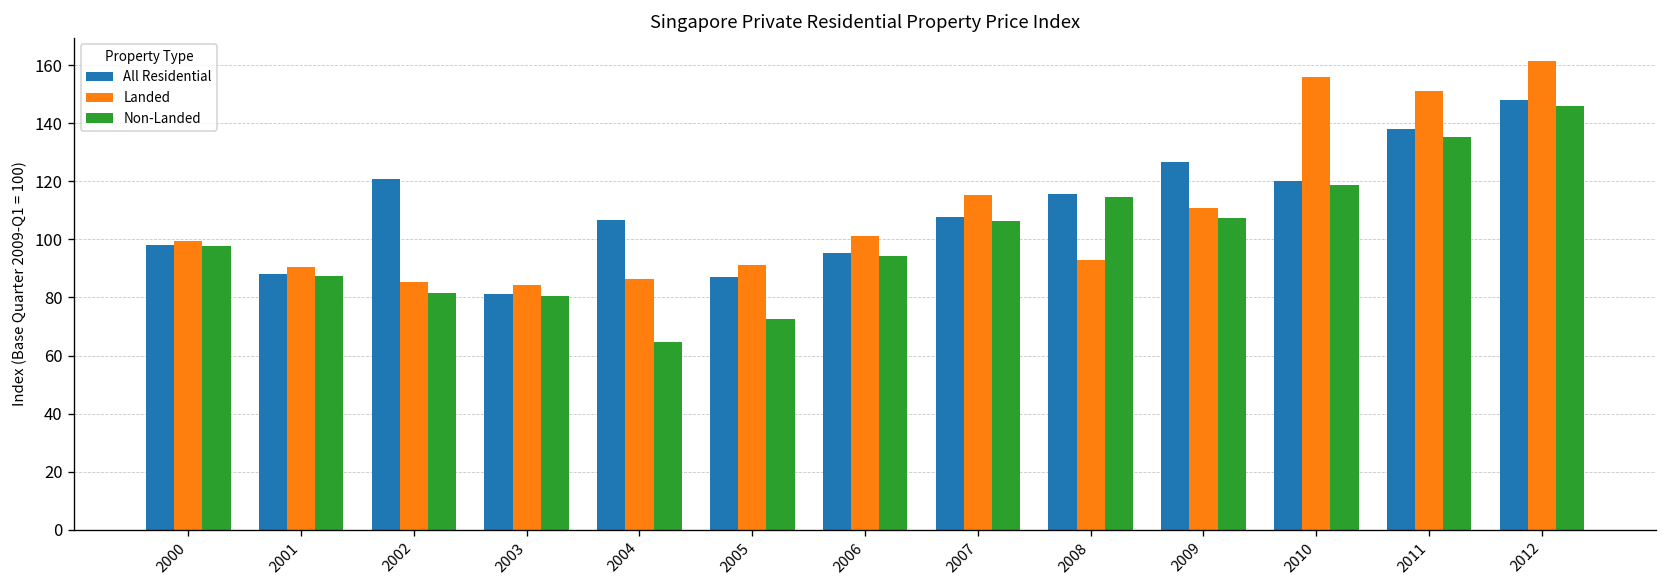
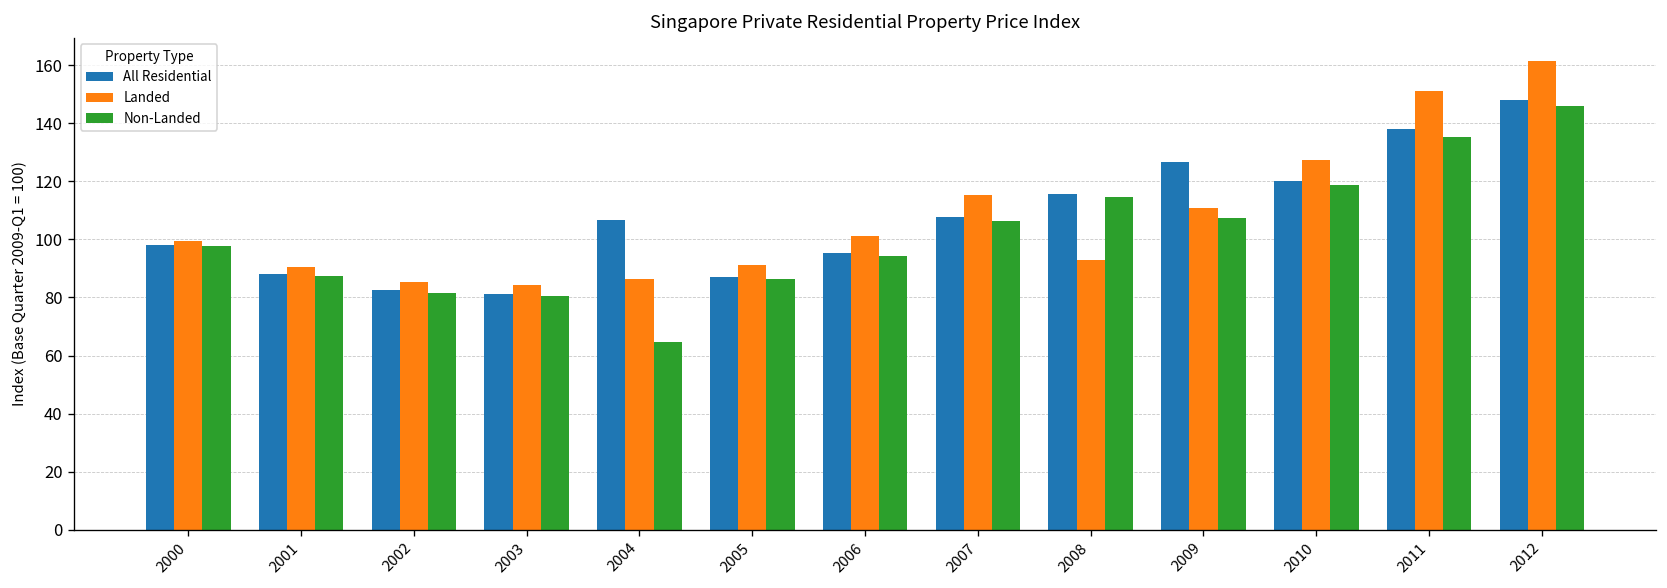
All Residential, 2002: 121 -> 82
Non-Landed, 2005: 73 -> 86
Landed, 2010: 156 -> 128
